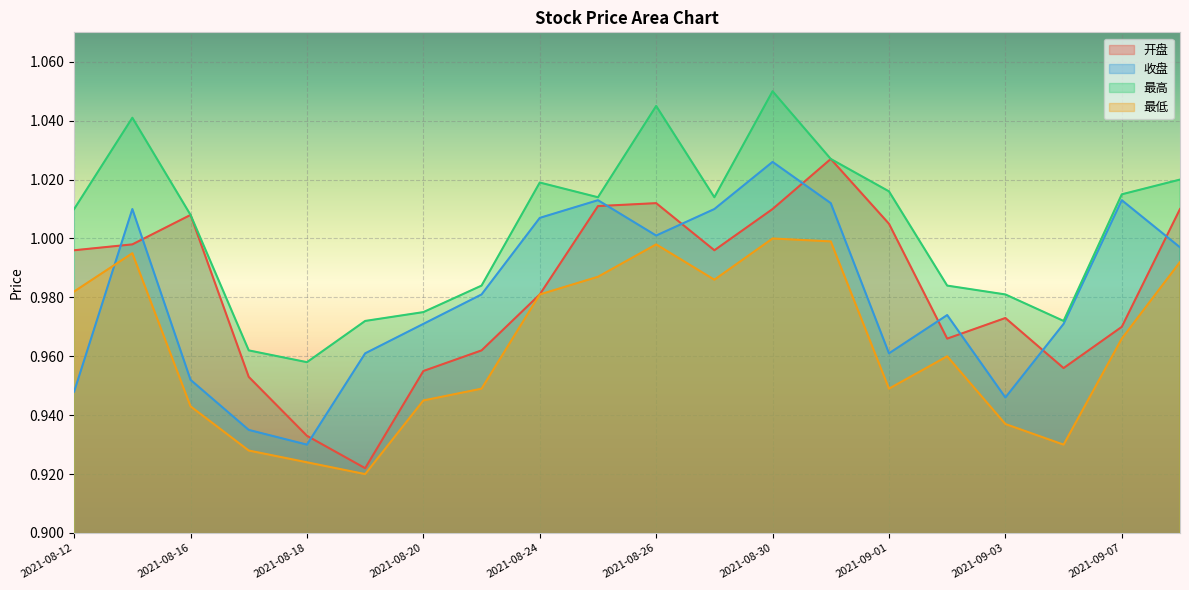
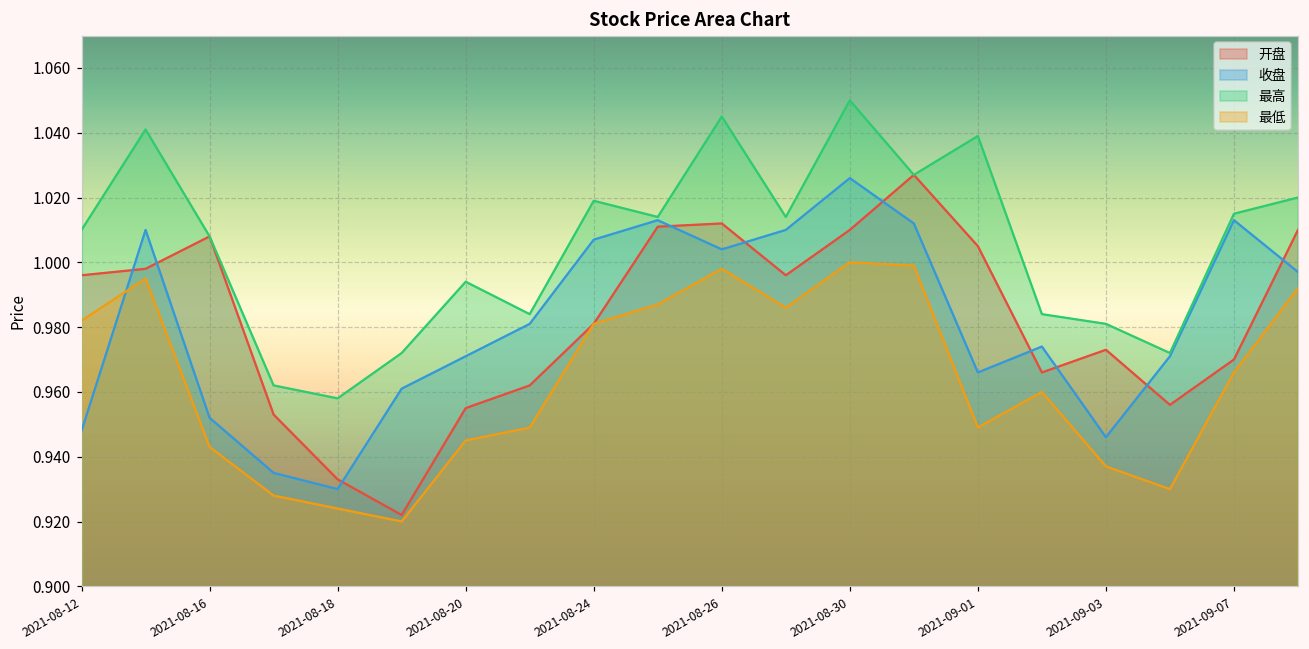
最高, 2021-08-20: 0.975 -> 0.994
收盘, 2021-08-26: 1.001 -> 1.004
收盘, 2021-09-01: 0.961 -> 0.966
最高, 2021-09-01: 1.016 -> 1.039
